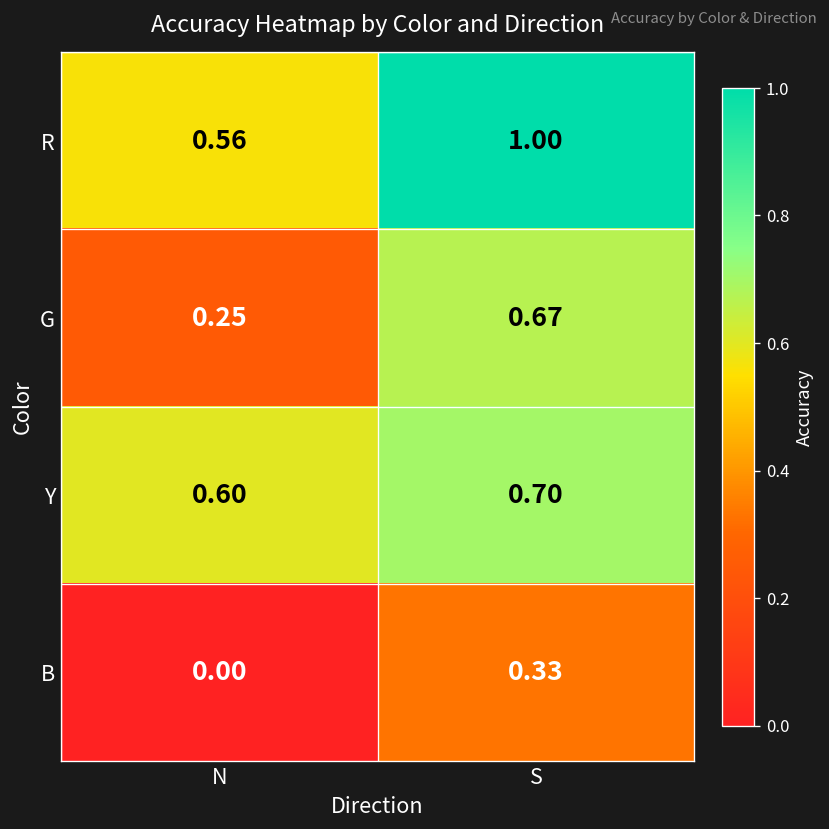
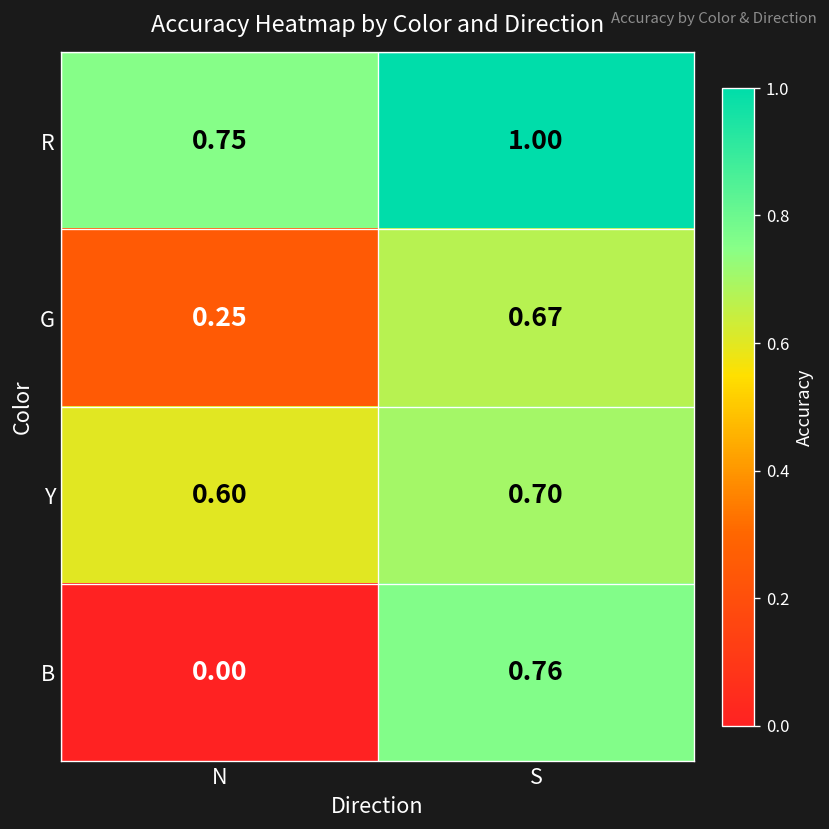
R, N: 0.56 -> 0.75
B, S: 0.33 -> 0.76
